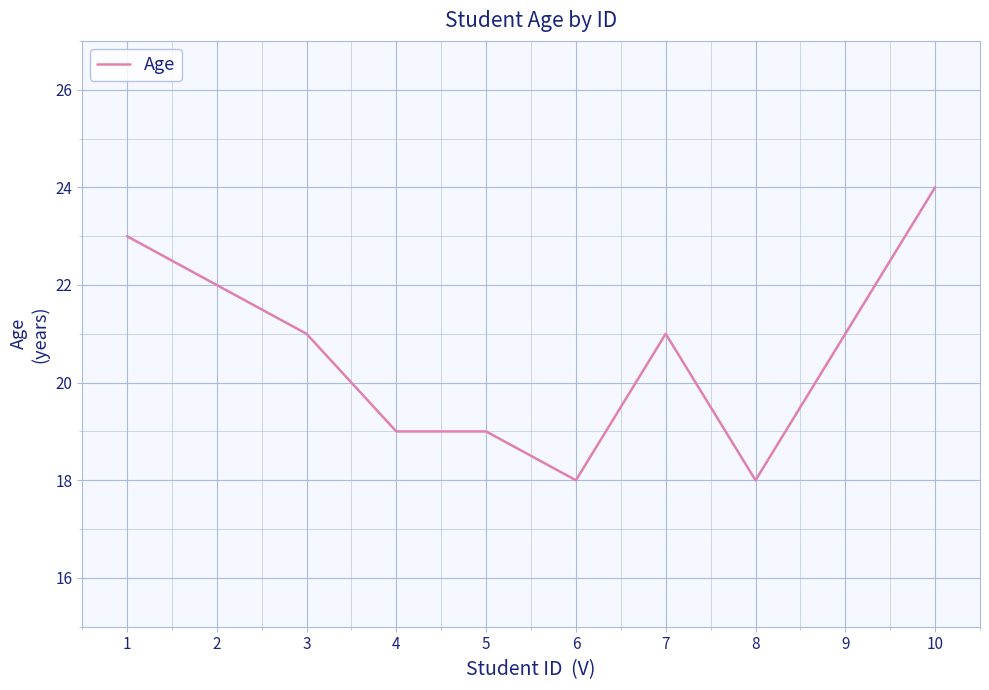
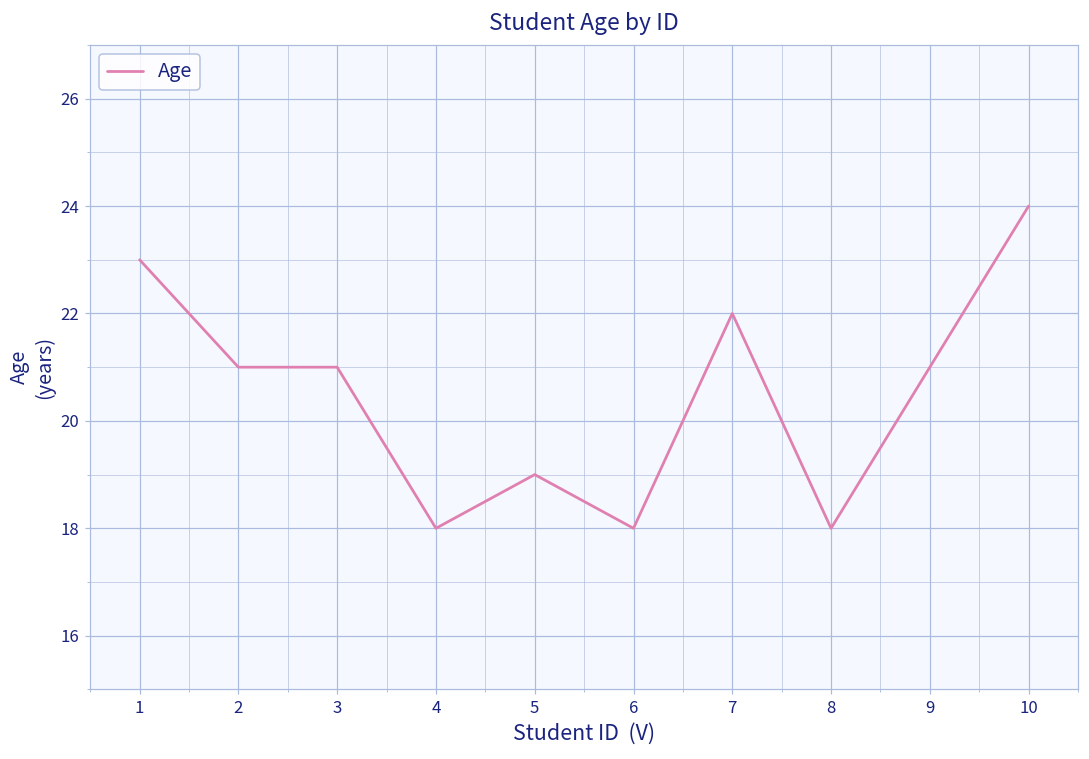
2: 22 -> 21
4: 19 -> 18
7: 21 -> 22
